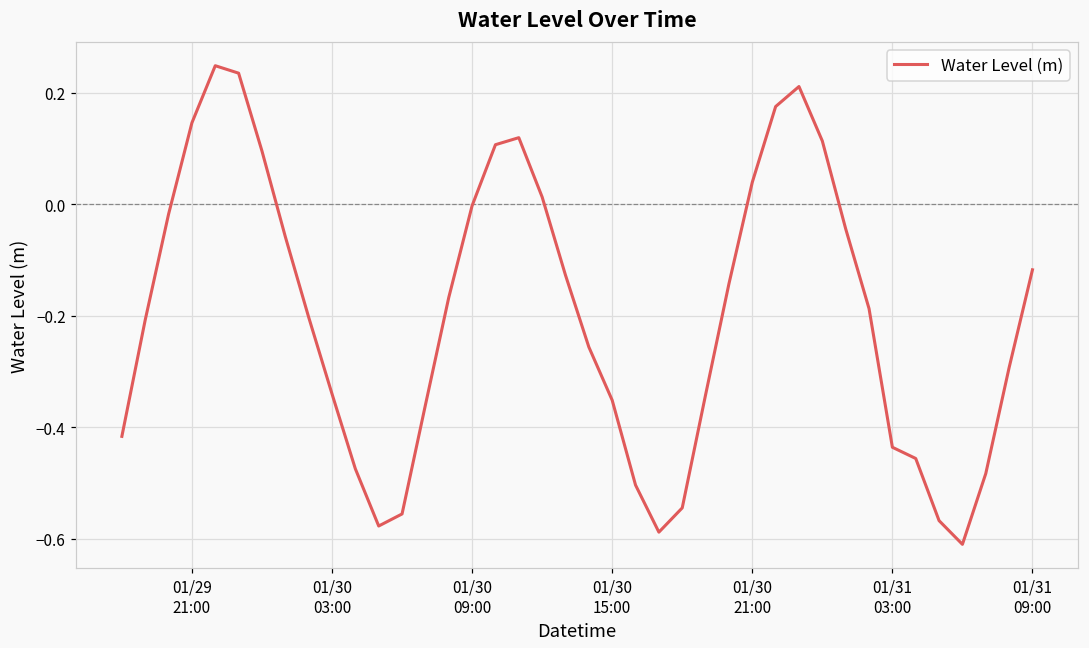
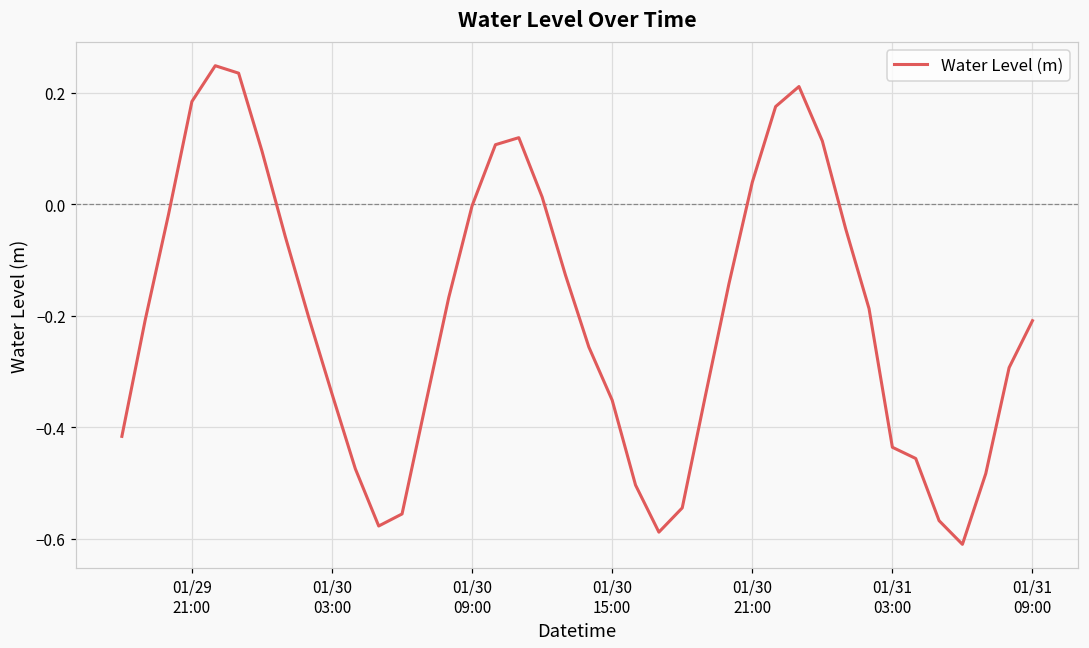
01/29 21:00: 0.15 -> 0.18
01/31 09:00: -0.12 -> -0.21
